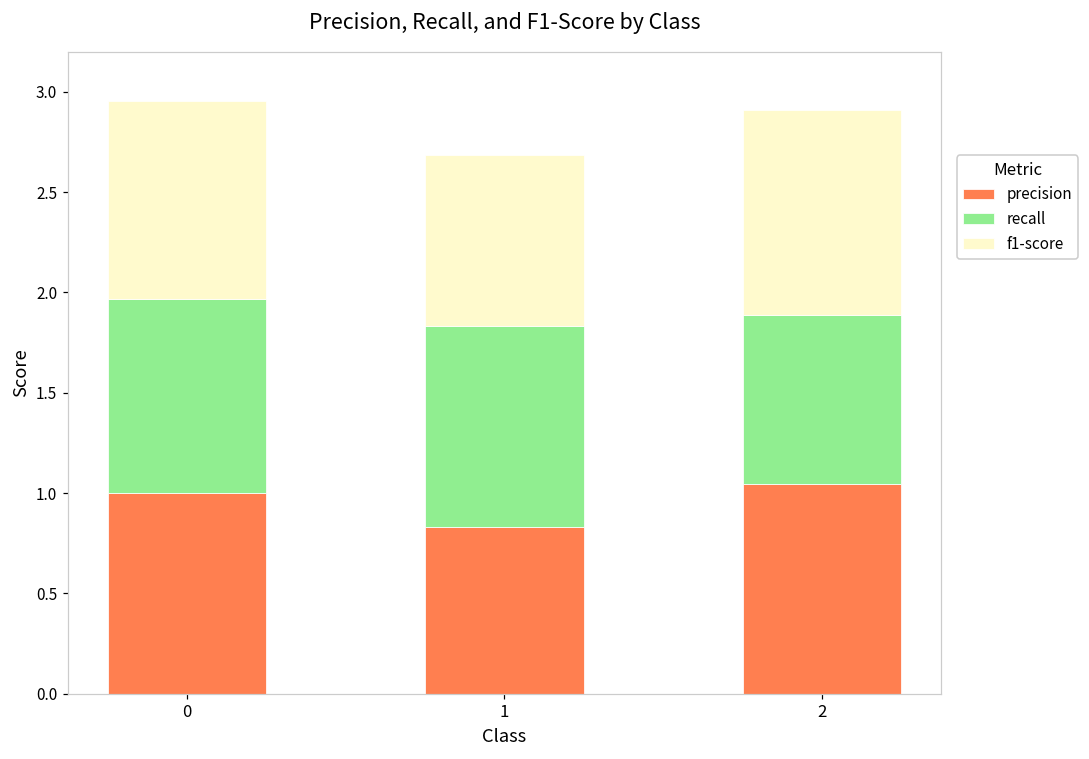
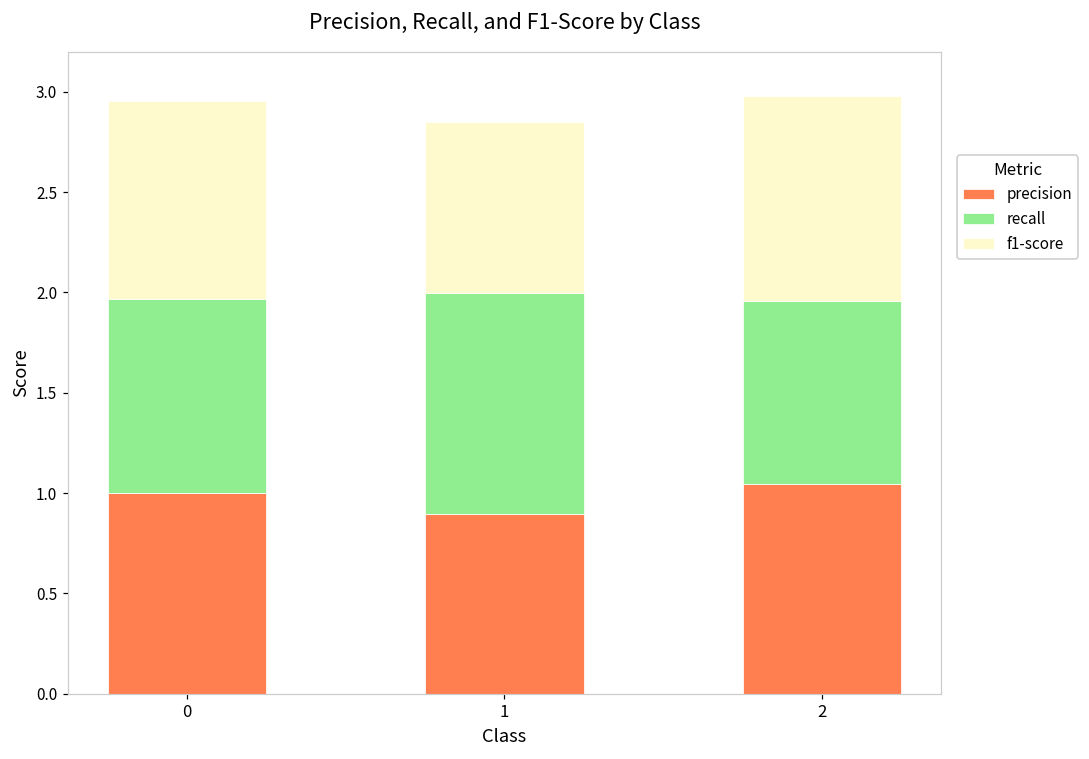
precision, 1: 0.83 -> 0.89
recall, 1: 1.0 -> 1.1
recall, 2: 0.84 -> 0.91
